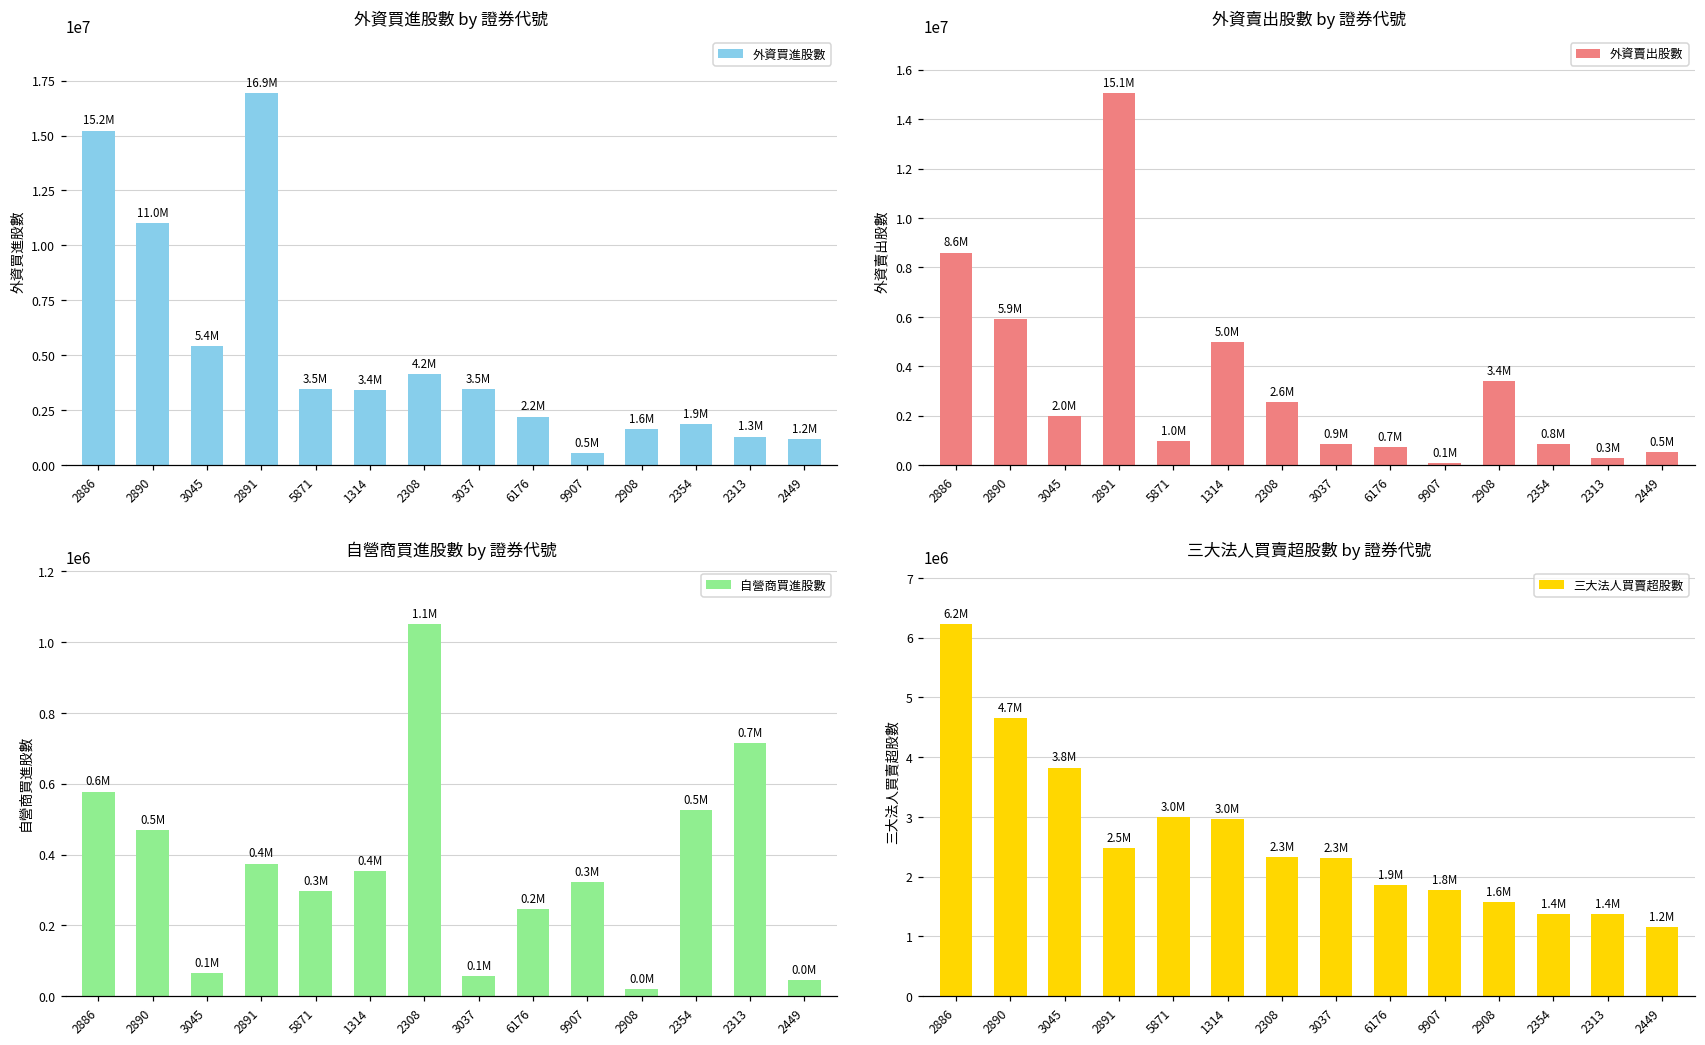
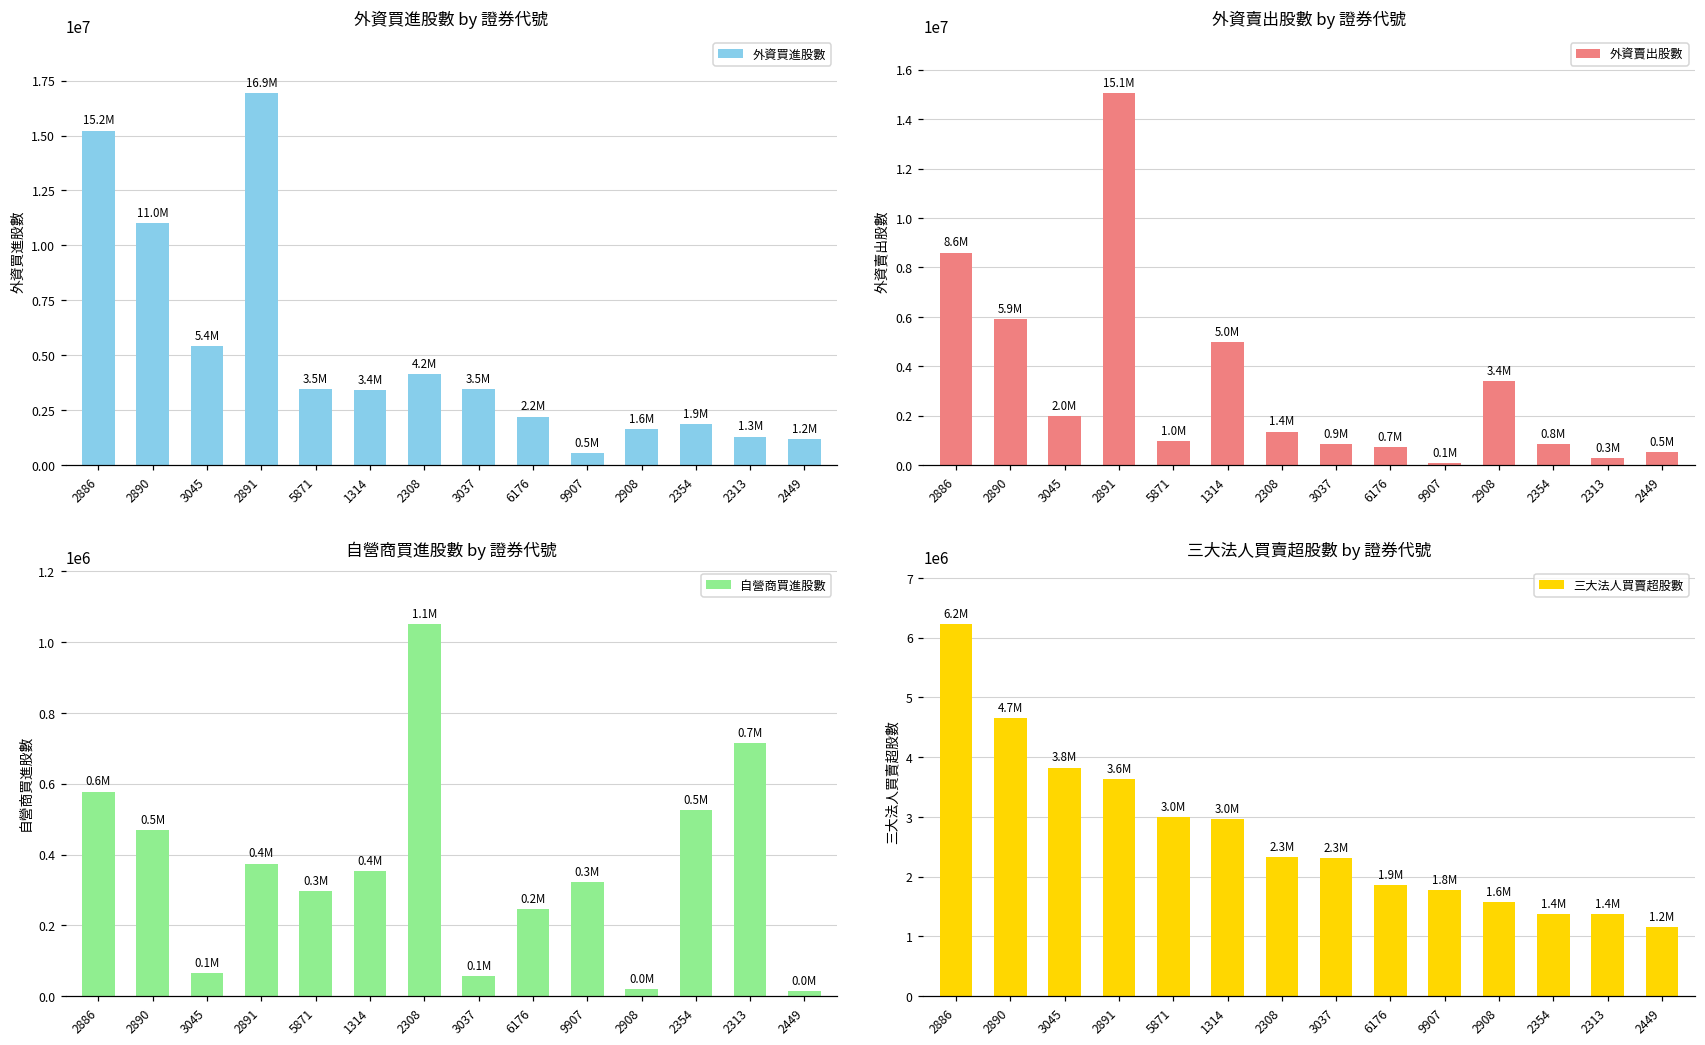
外資賣出股數 by 證券代號, 2308: 2.6M -> 1.4M
自營商買進股數 by 證券代號, 2449: 50000 -> 20000
三大法人買賣超股數 by 證券代號, 2891: 2.5M -> 3.6M
